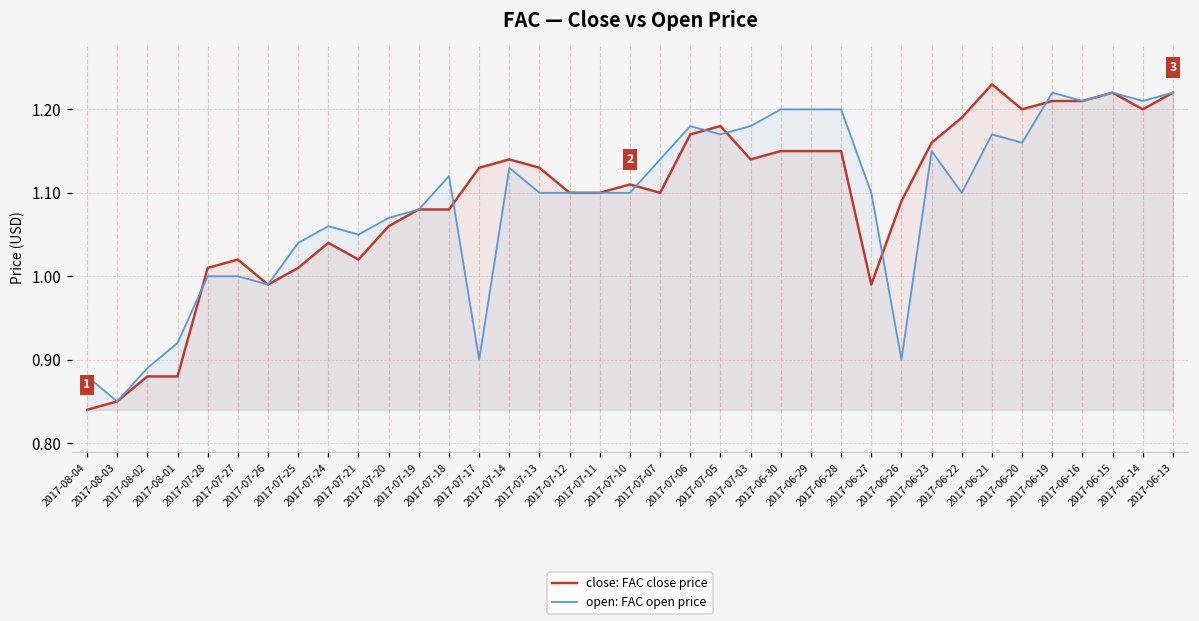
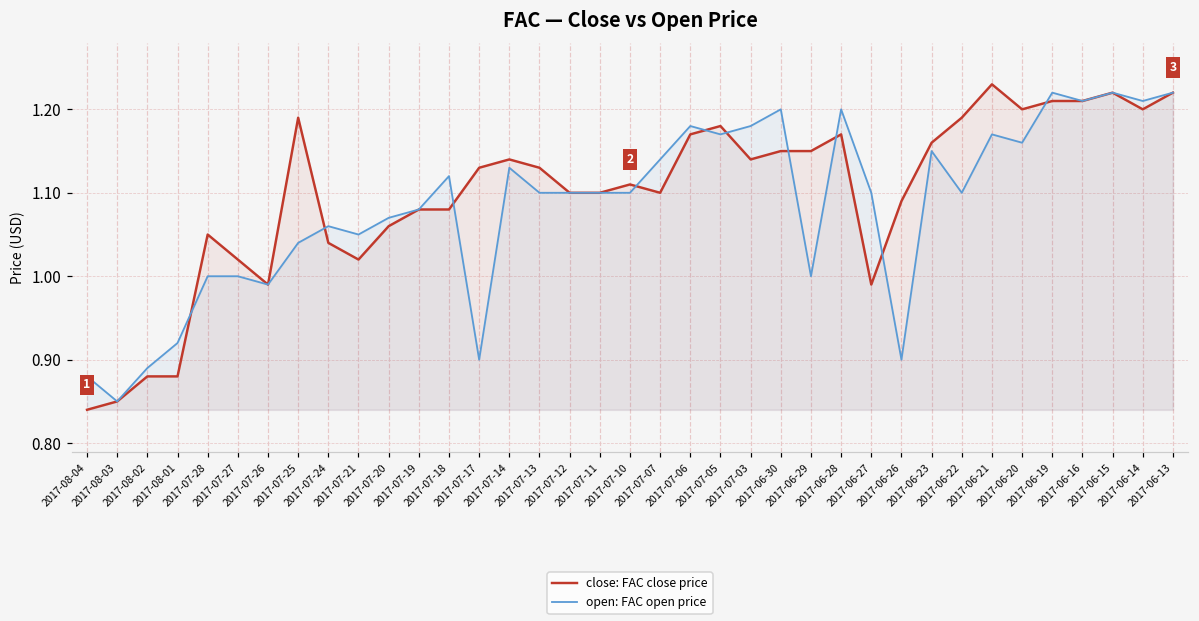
close: FAC close price, 2017-07-28: 1.01 -> 1.05
close: FAC close price, 2017-07-25: 1.01 -> 1.19
open: FAC open price, 2017-06-29: 1.2 -> 1.0
close: FAC close price, 2017-06-28: 1.15 -> 1.17
